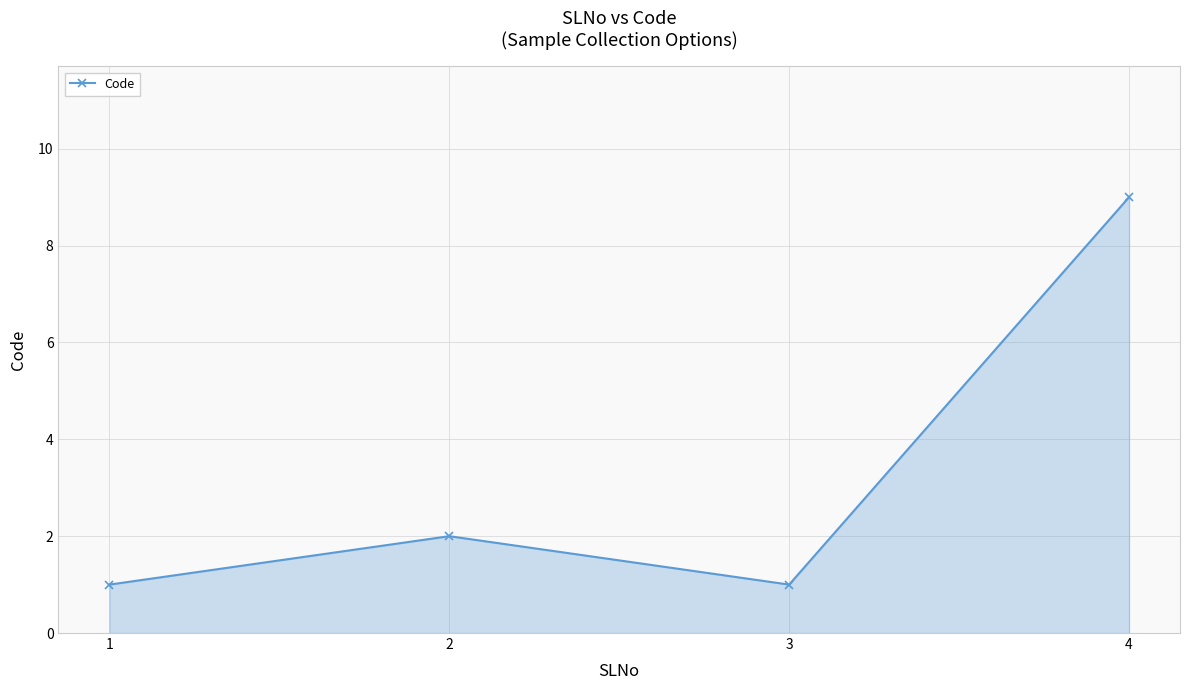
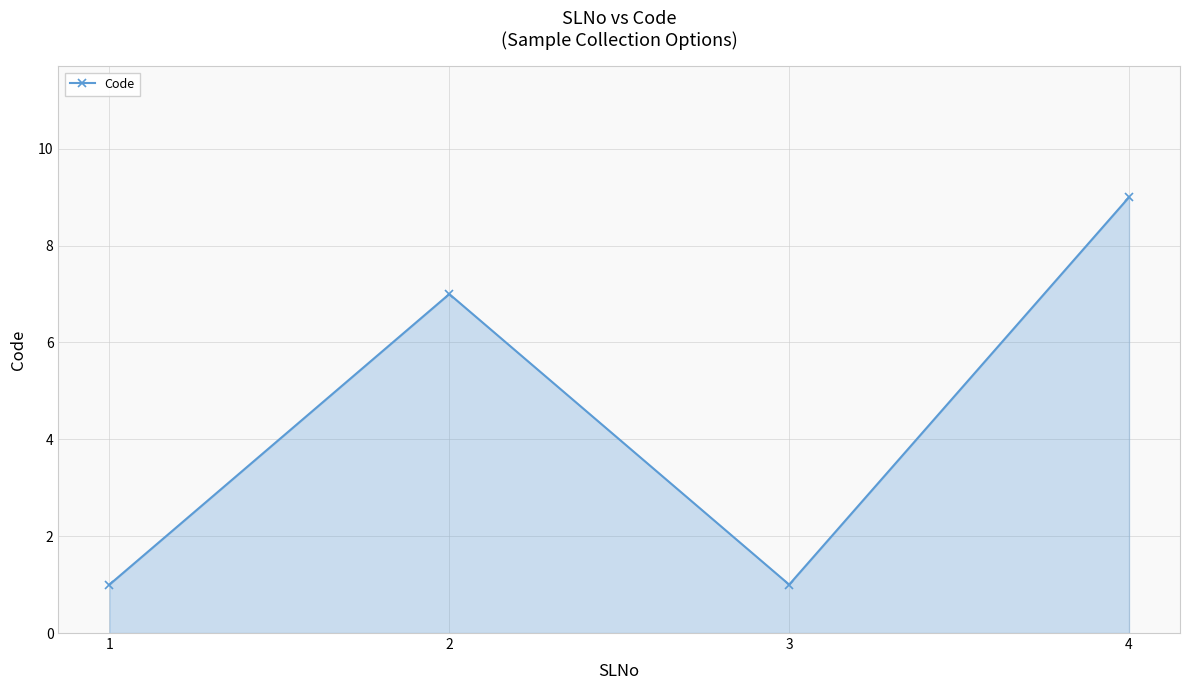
2: 2 -> 7
